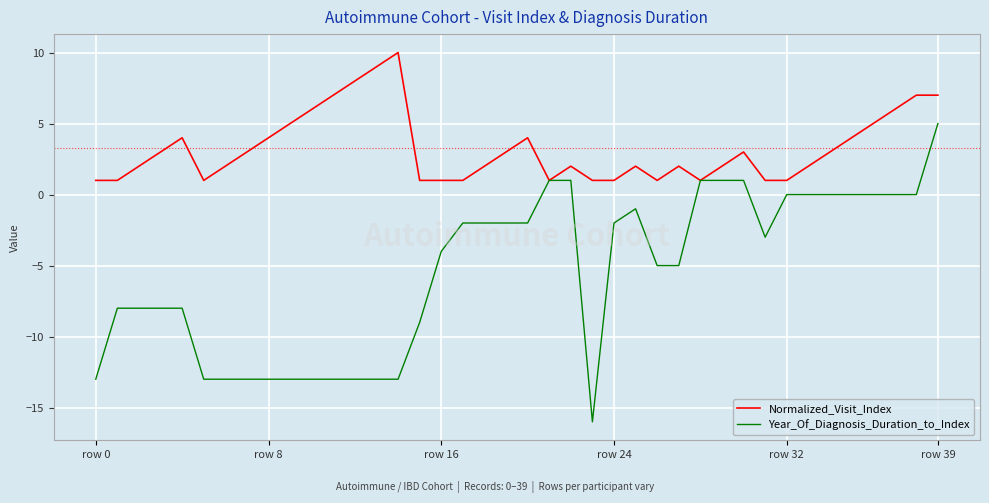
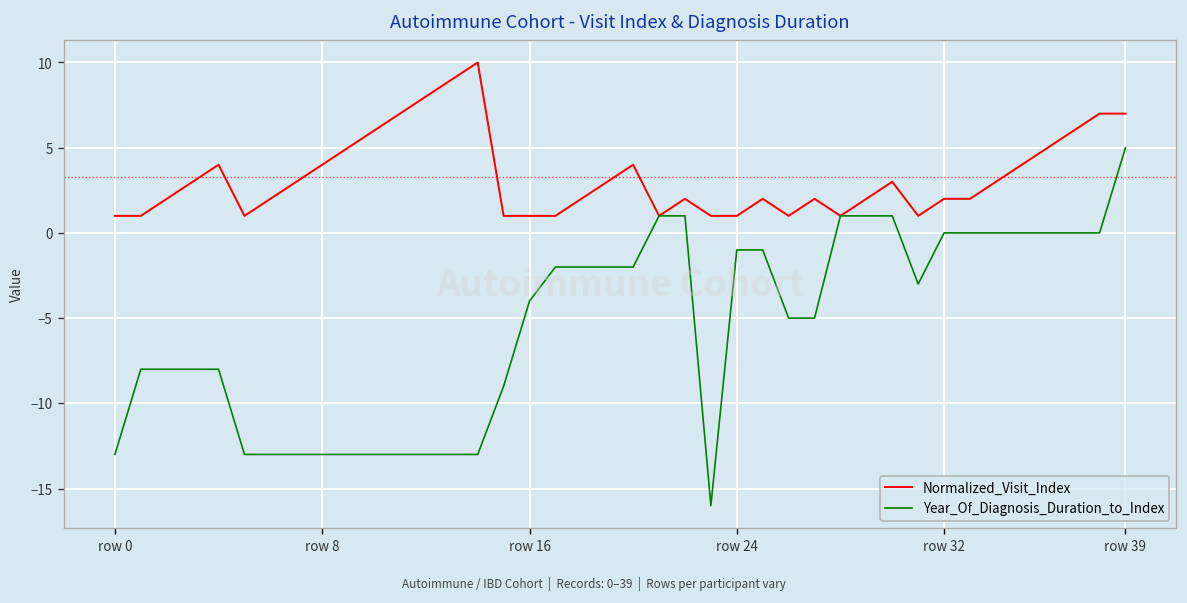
Year_Of_Diagnosis_Duration_to_Index, row 24: -2 -> -1
Normalized_Visit_Index, row 32: 1 -> 2
